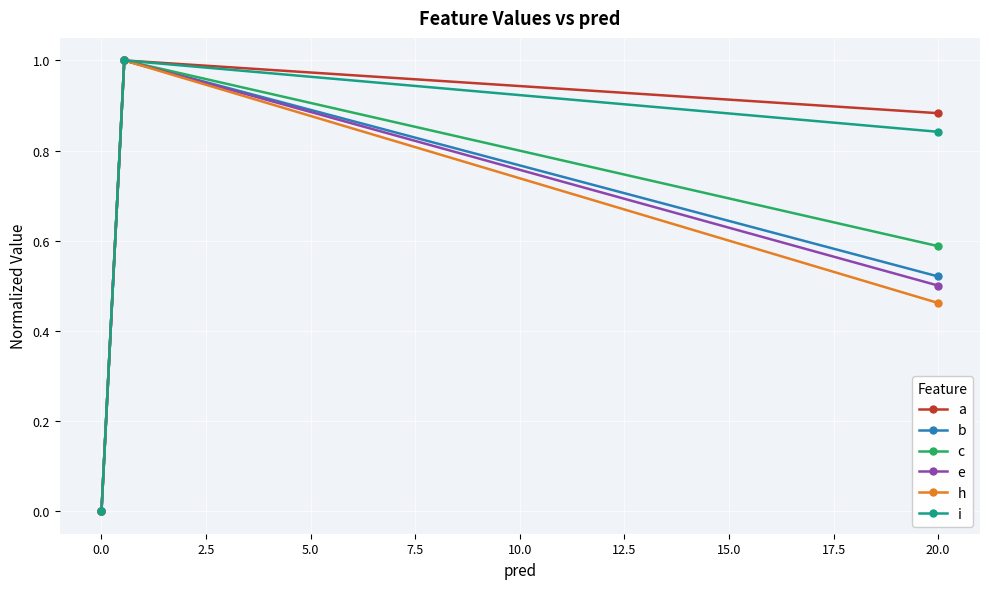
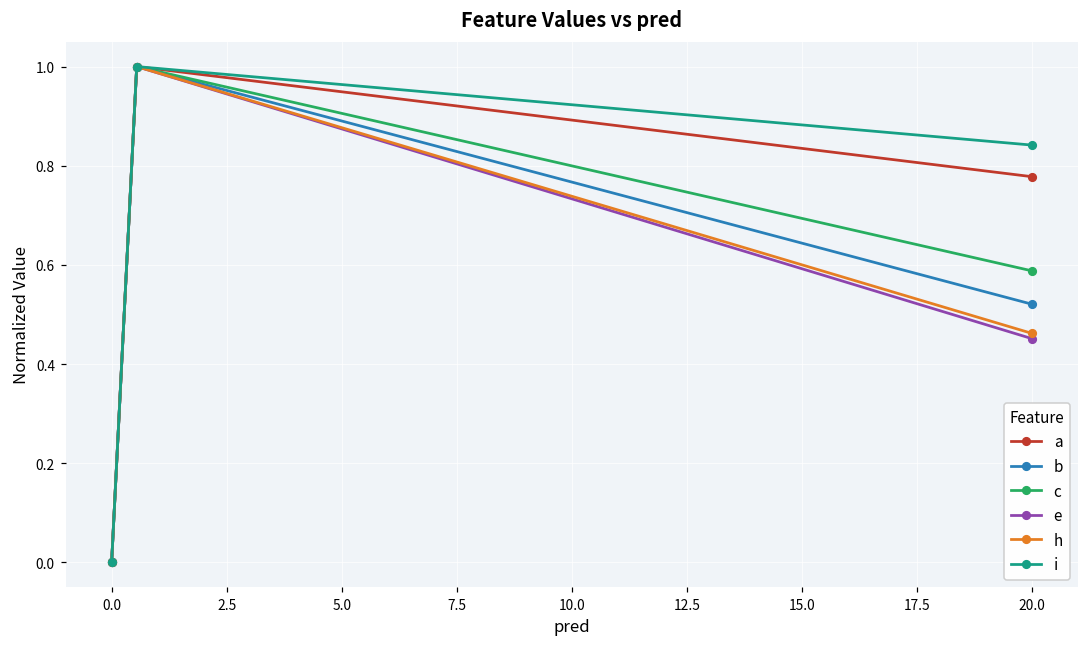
a, 20.0: 0.88 -> 0.78
e, 20.0: 0.50 -> 0.45
